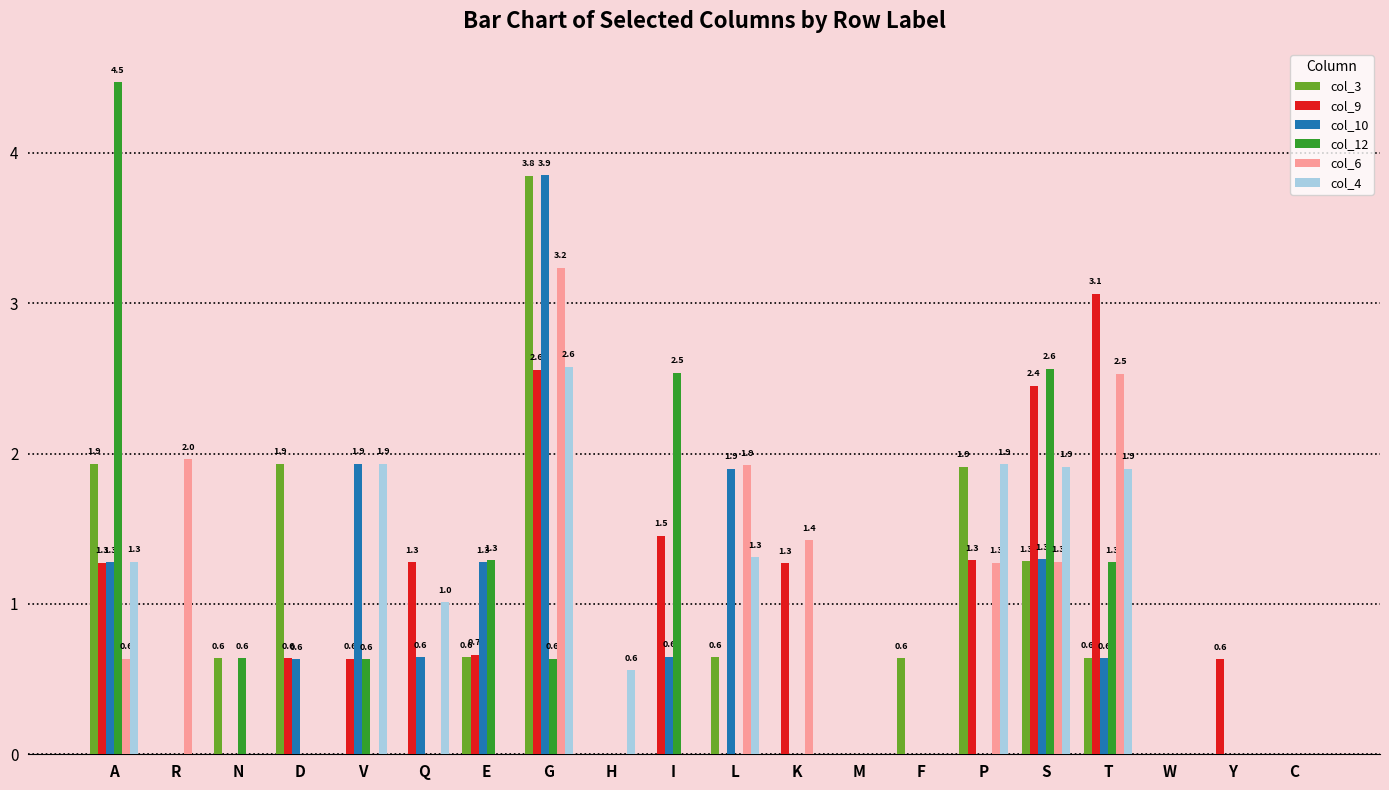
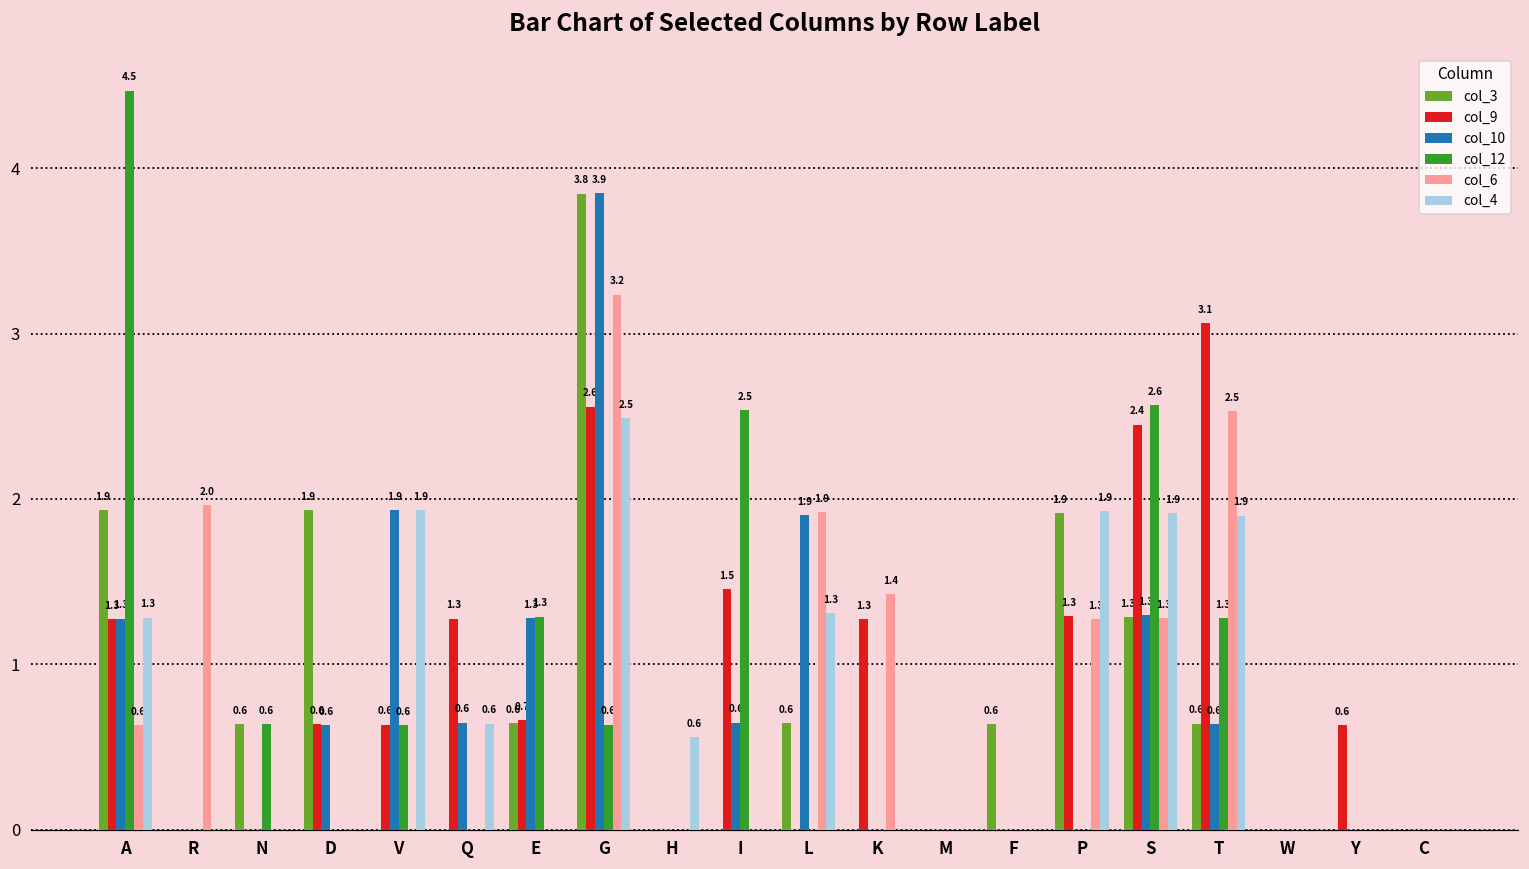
col_4, Q: 1.0 -> 0.6
col_4, G: 2.6 -> 2.5
